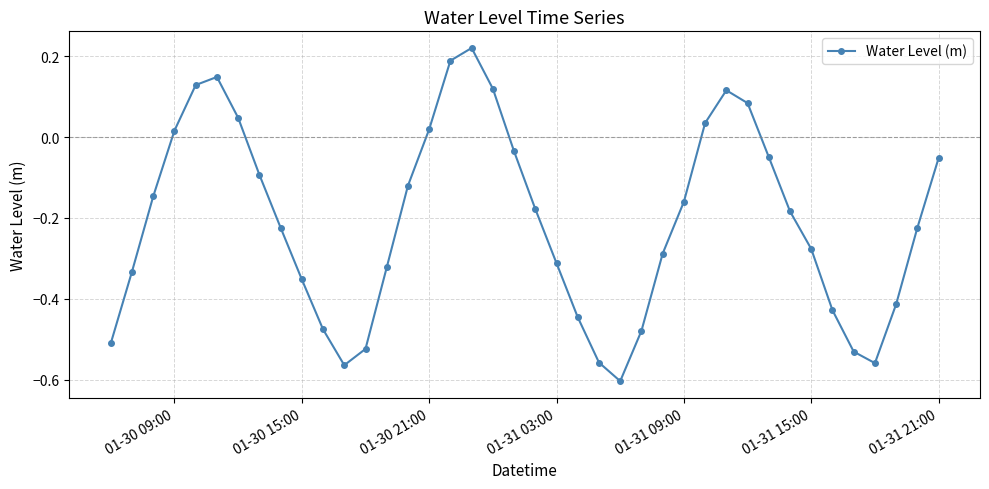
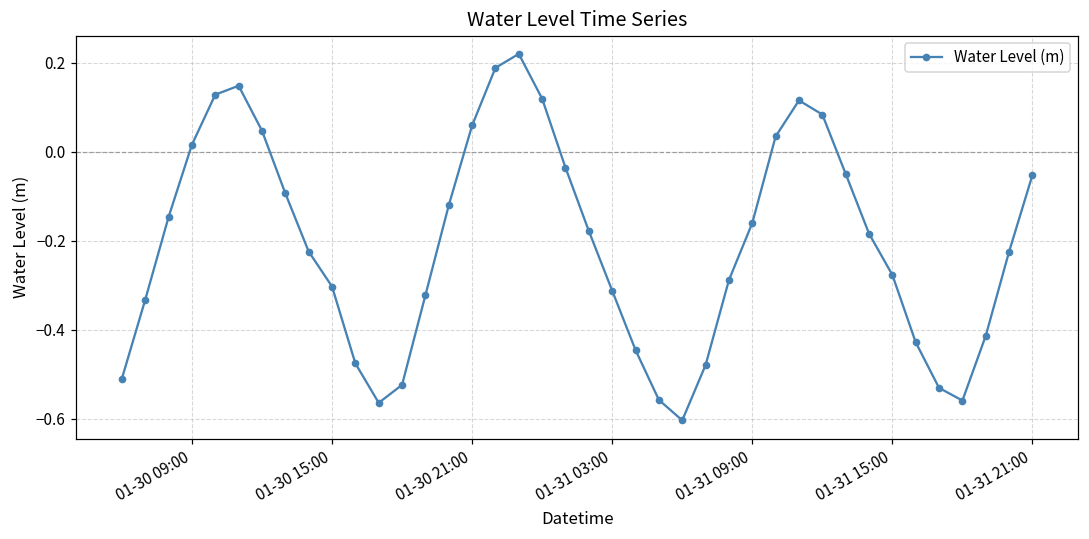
01-30 15:00: -0.35 -> -0.30
01-30 21:00: 0.02 -> 0.06
